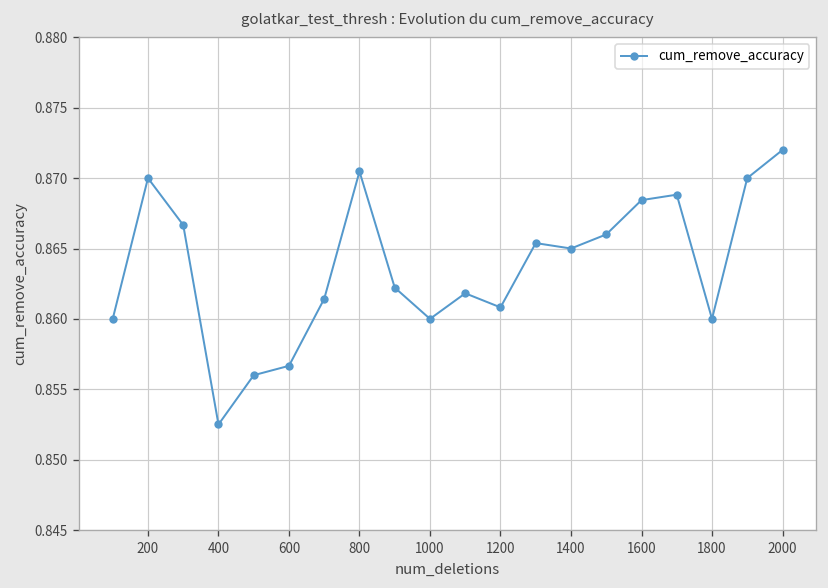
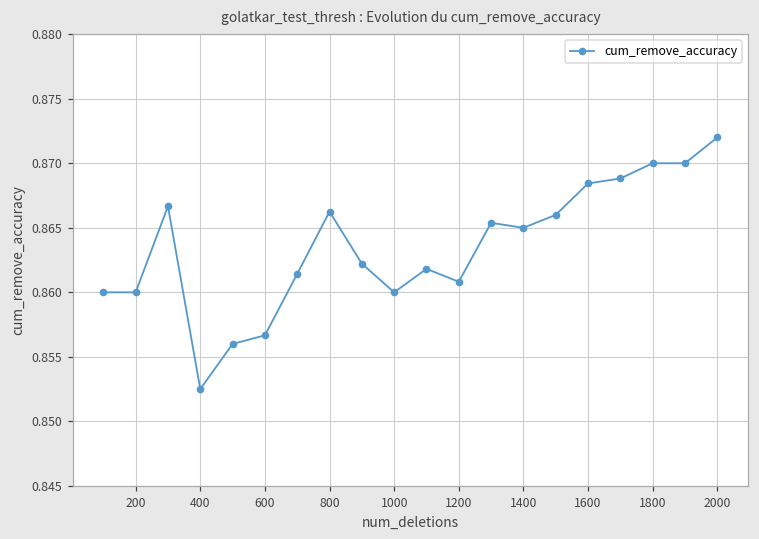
200: 0.87 -> 0.86
800: 0.8705 -> 0.8663
1800: 0.86 -> 0.87
